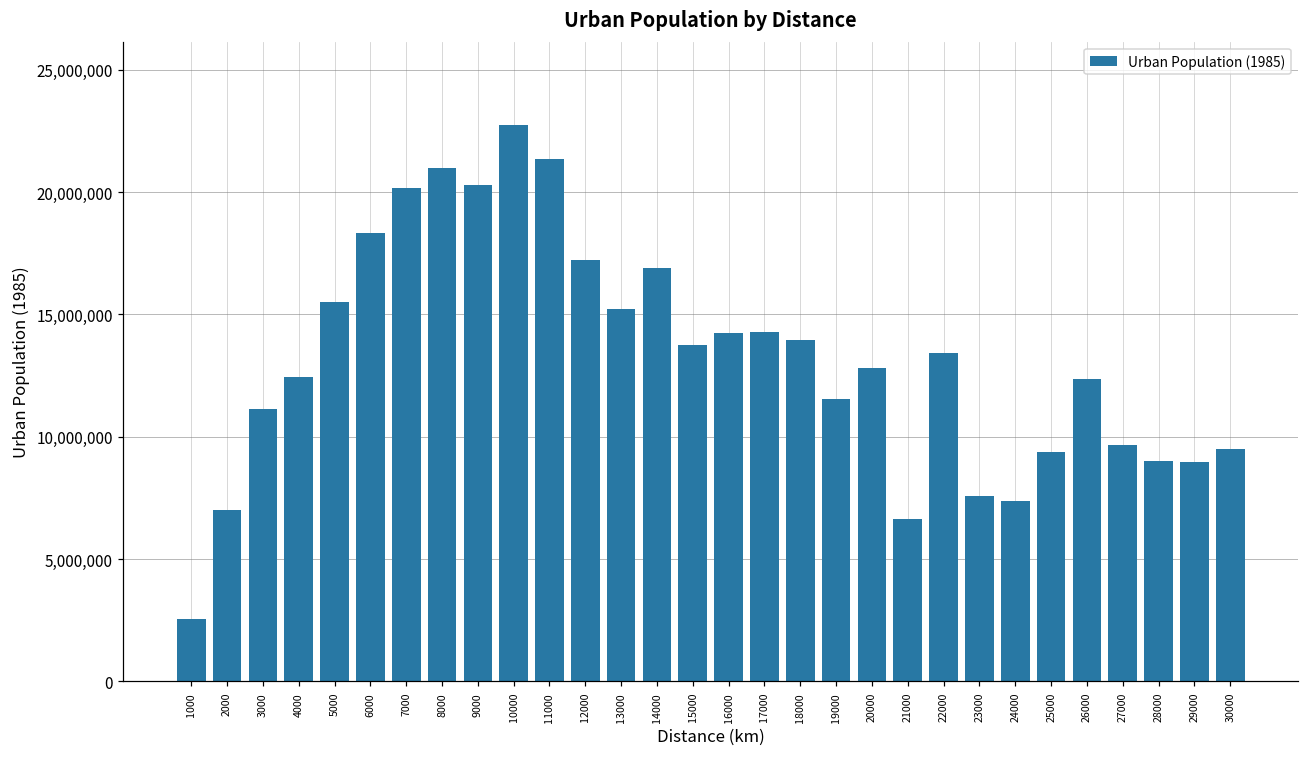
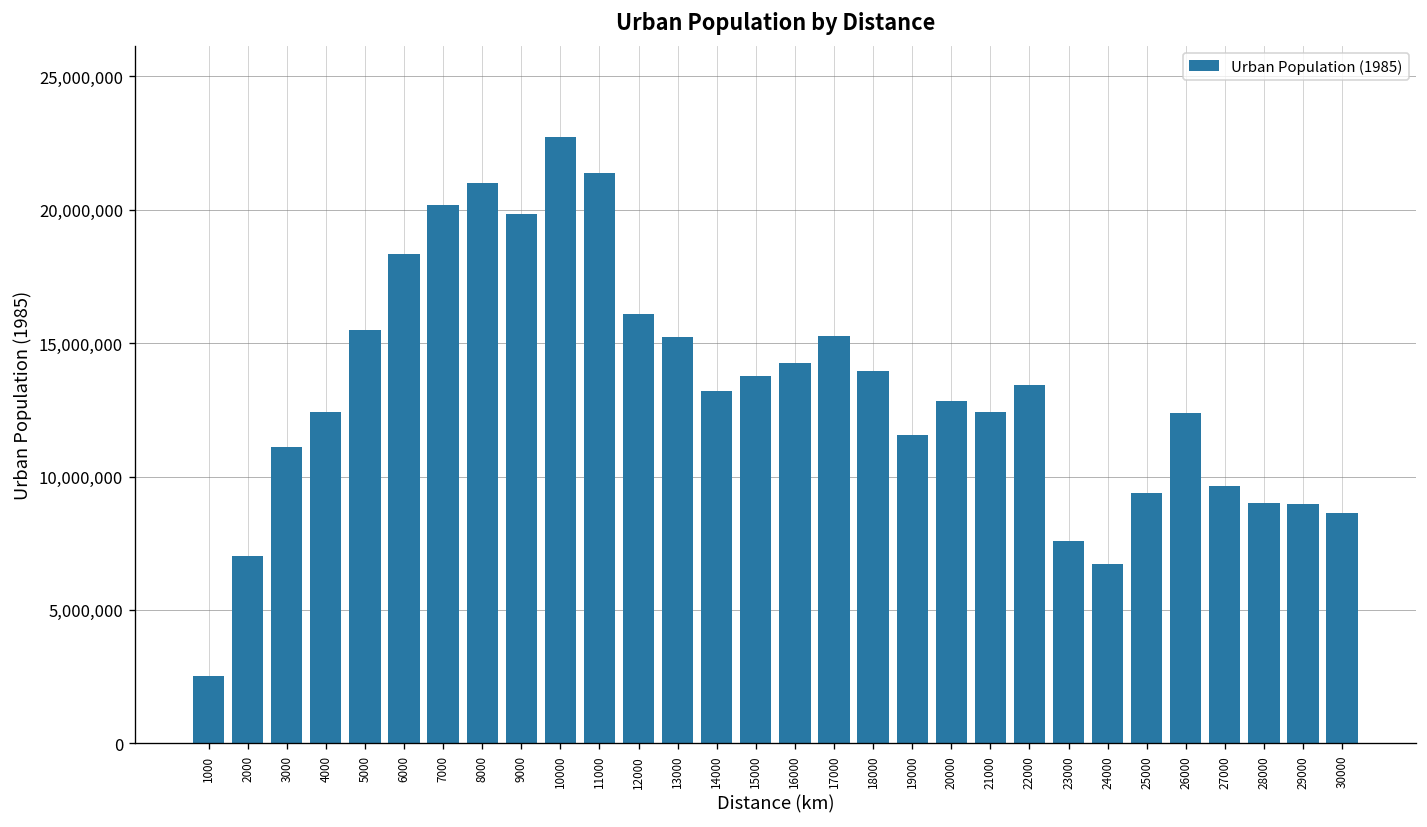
9000: 20,300,000 -> 19,800,000
12000: 17,200,000 -> 16,100,000
14000: 16,900,000 -> 13,200,000
17000: 14,300,000 -> 15,300,000
21000: 6,700,000 -> 12,400,000
24000: 7,400,000 -> 6,700,000
30000: 9,500,000 -> 8,600,000
